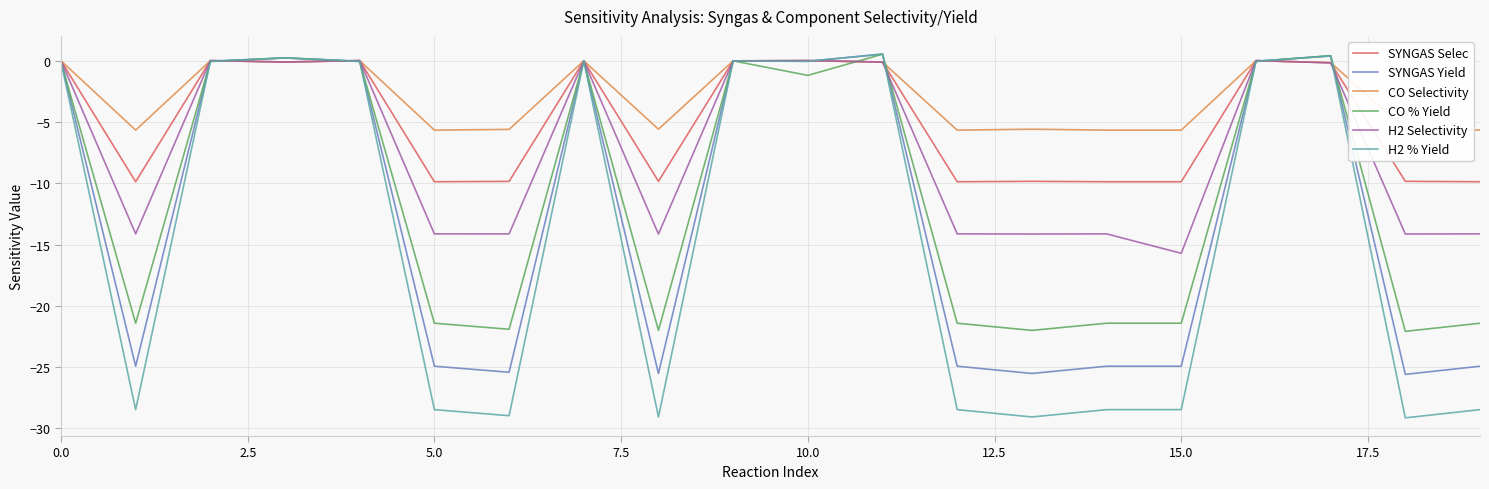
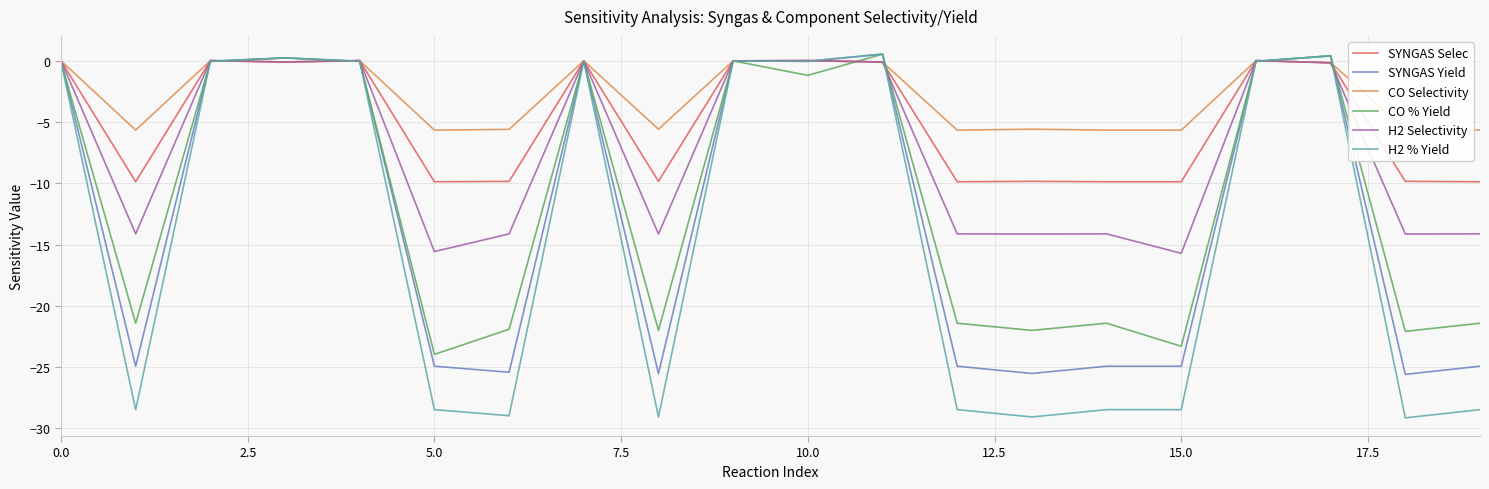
CO % Yield, 5.0: -21.4 -> -24.0
H2 Selectivity, 5.0: -14.1 -> -15.6
CO % Yield, 15.0: -21.4 -> -23.3
